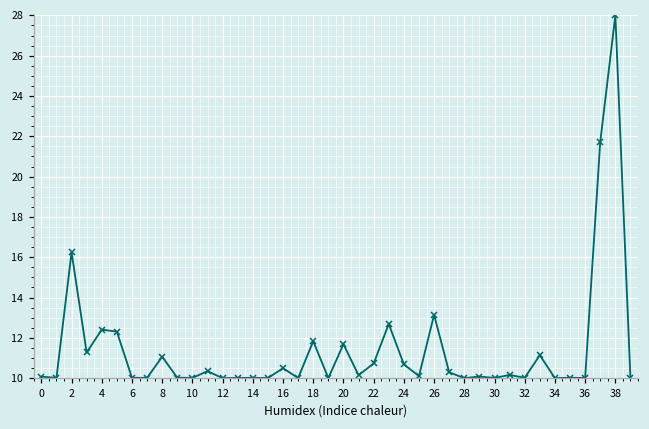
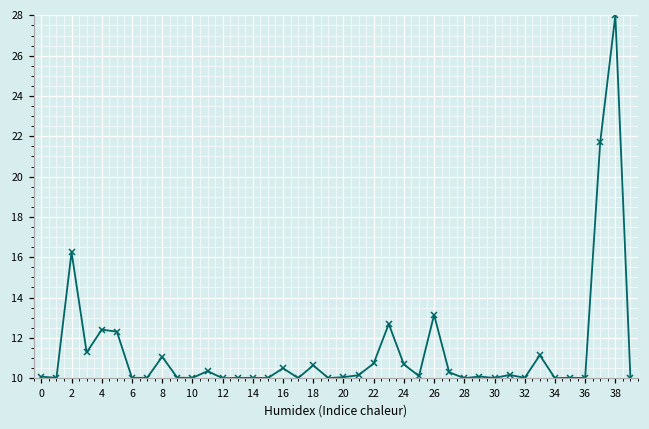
18: 11.8 -> 10.6
20: 11.7 -> 10.0
